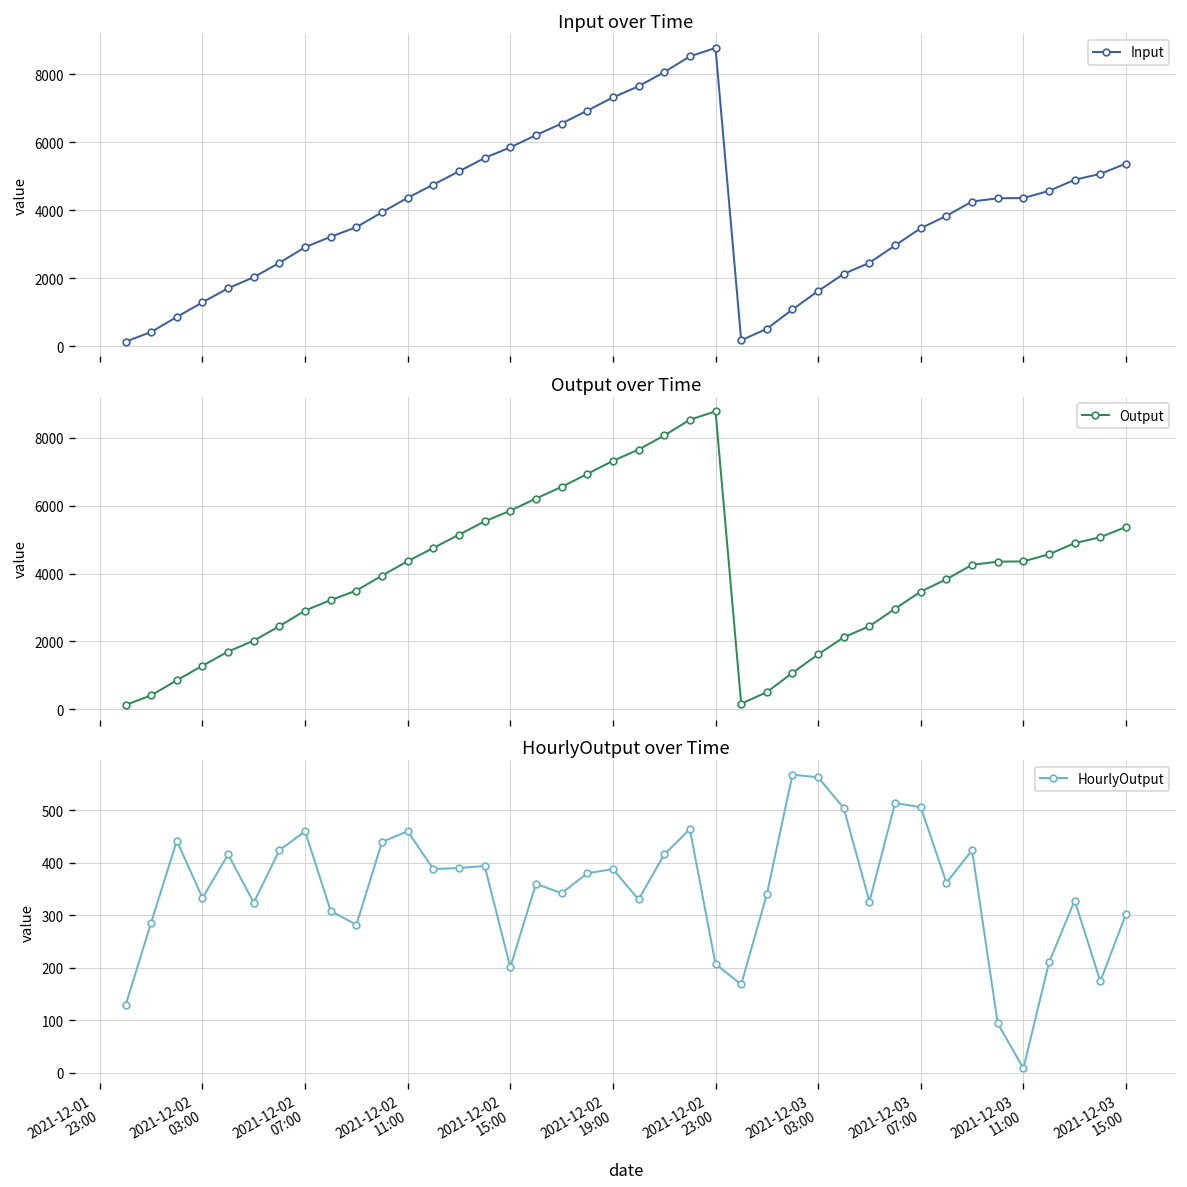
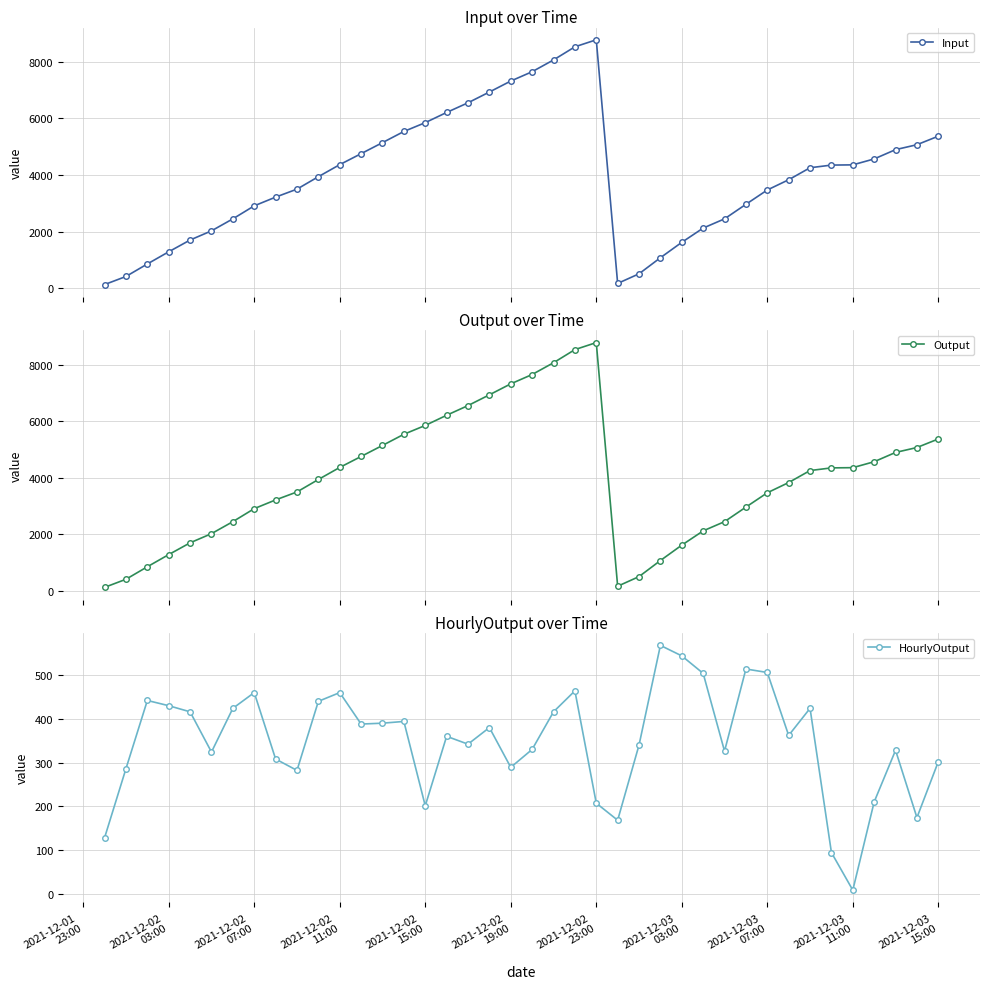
HourlyOutput over Time, 2021-12-02 03:00: 330 -> 430
HourlyOutput over Time, 2021-12-02 19:00: 390 -> 290
HourlyOutput over Time, 2021-12-03 03:00: 560 -> 540
